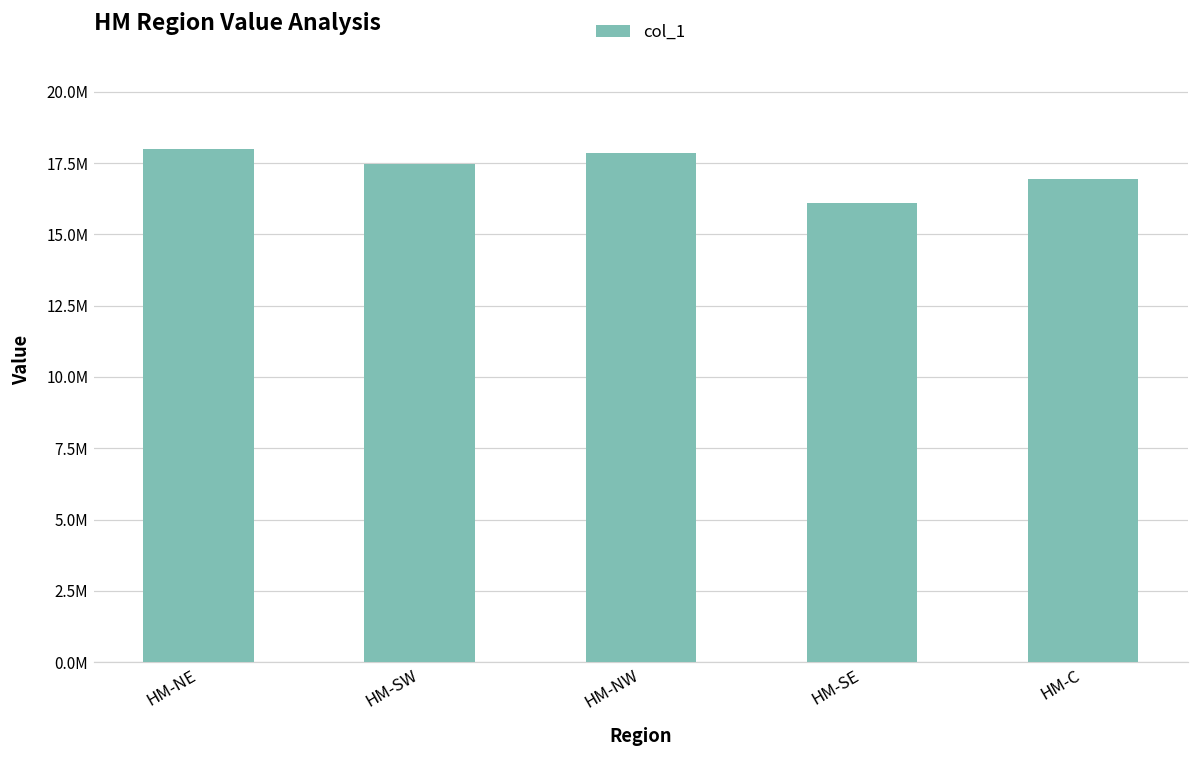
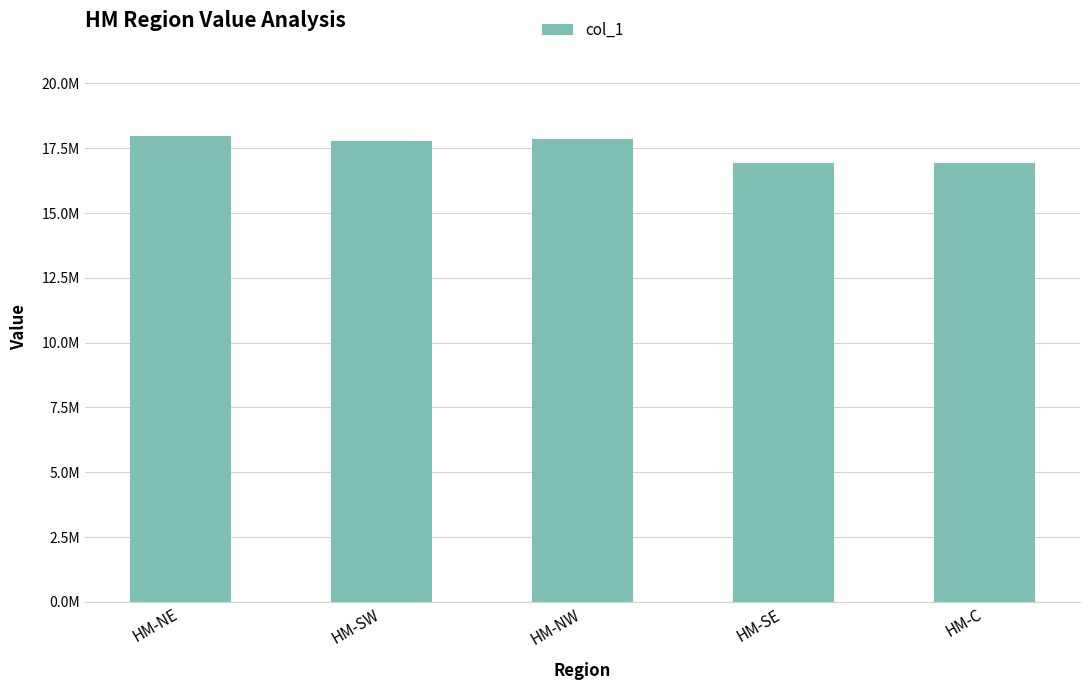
HM-SW: 17500000 -> 17800000
HM-SE: 16100000 -> 16900000
